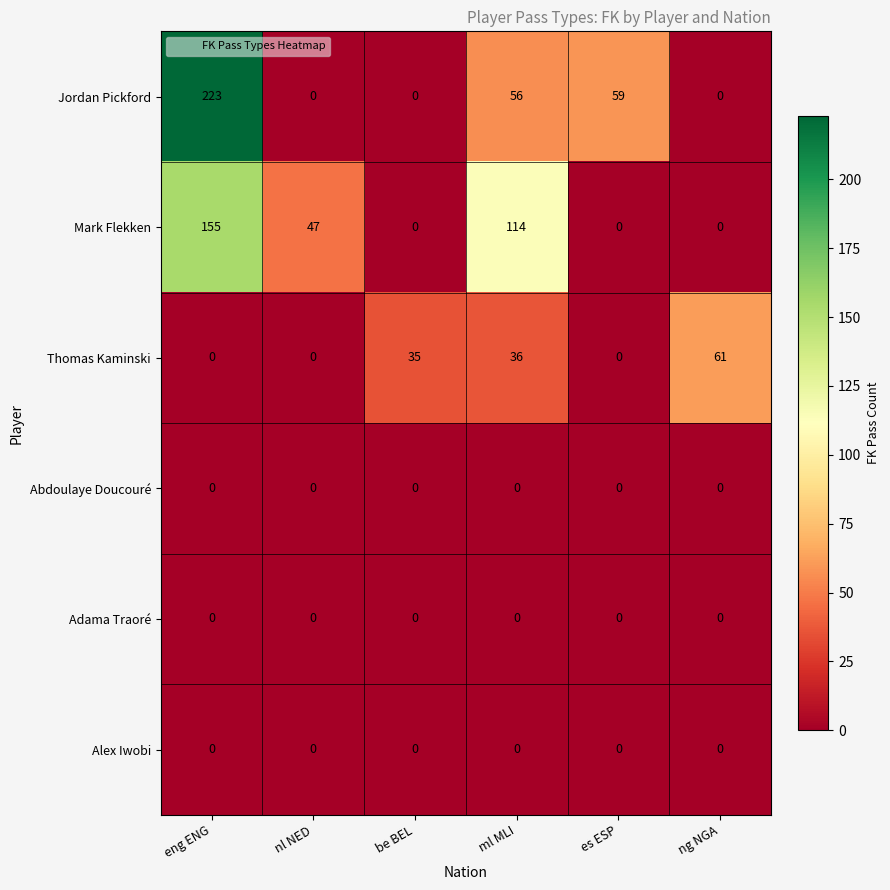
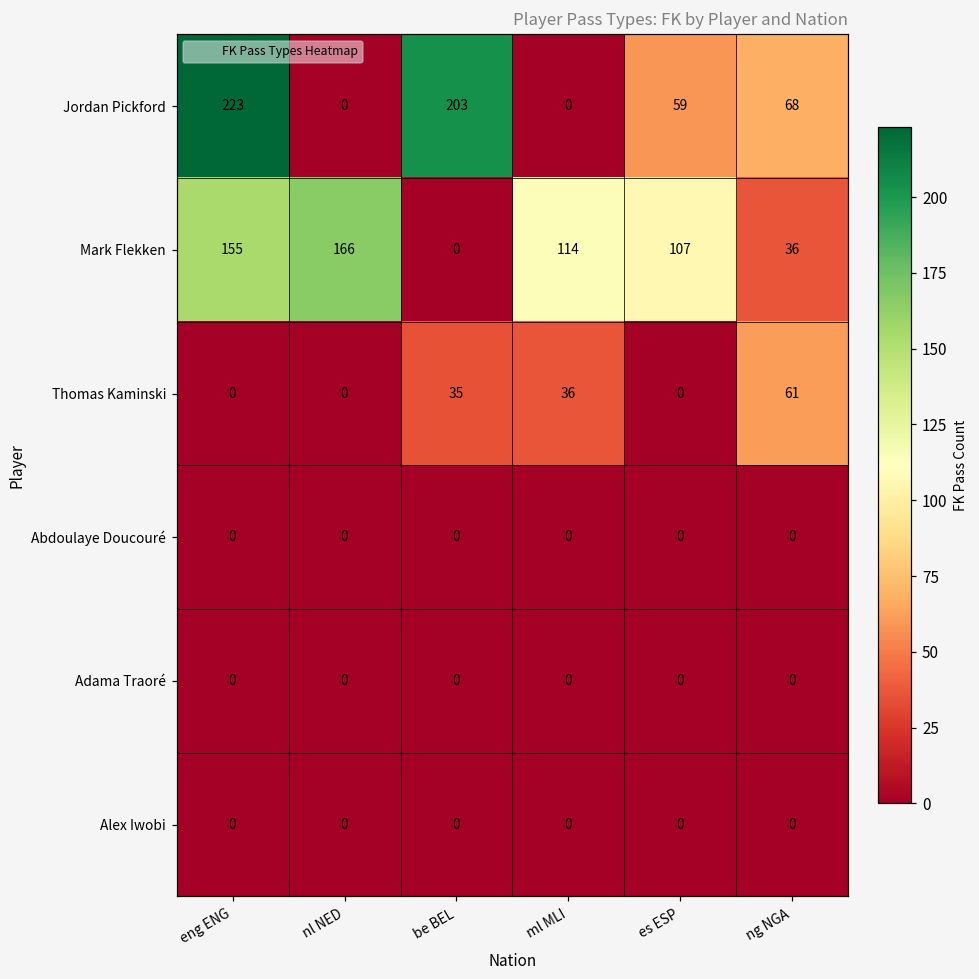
Jordan Pickford, be BEL: 0 -> 203
Jordan Pickford, ml MLI: 56 -> 0
Jordan Pickford, ng NGA: 0 -> 68
Mark Flekken, nl NED: 47 -> 166
Mark Flekken, es ESP: 0 -> 107
Mark Flekken, ng NGA: 0 -> 36
